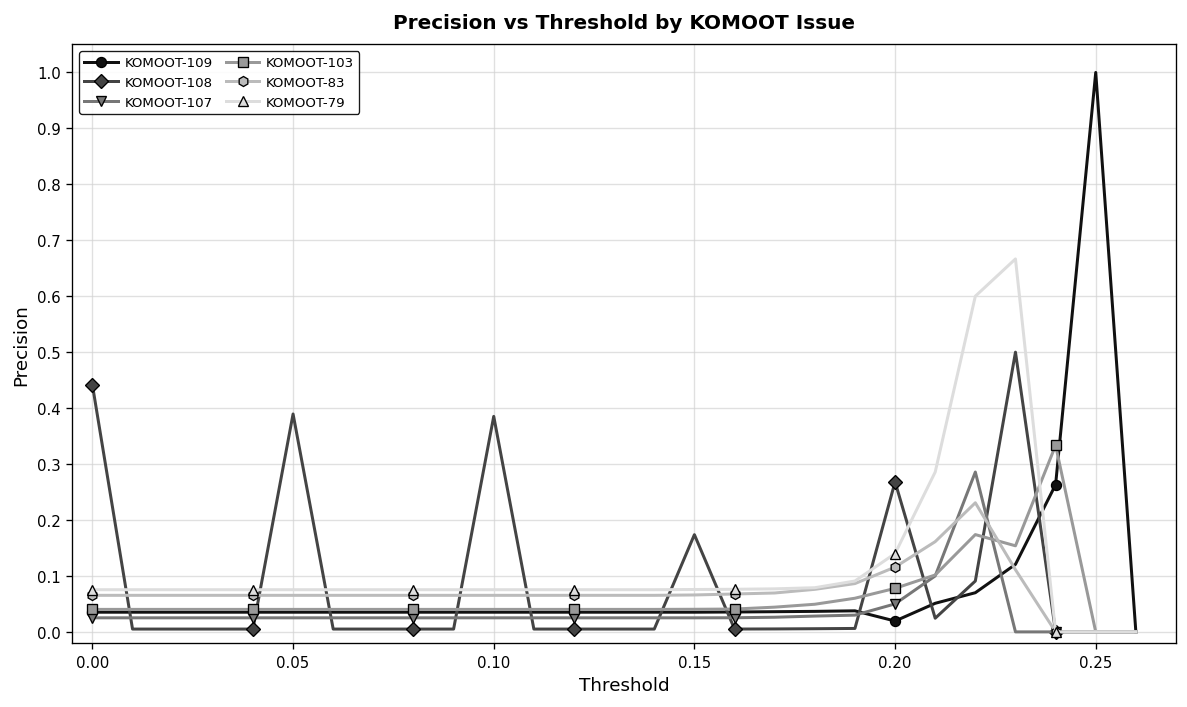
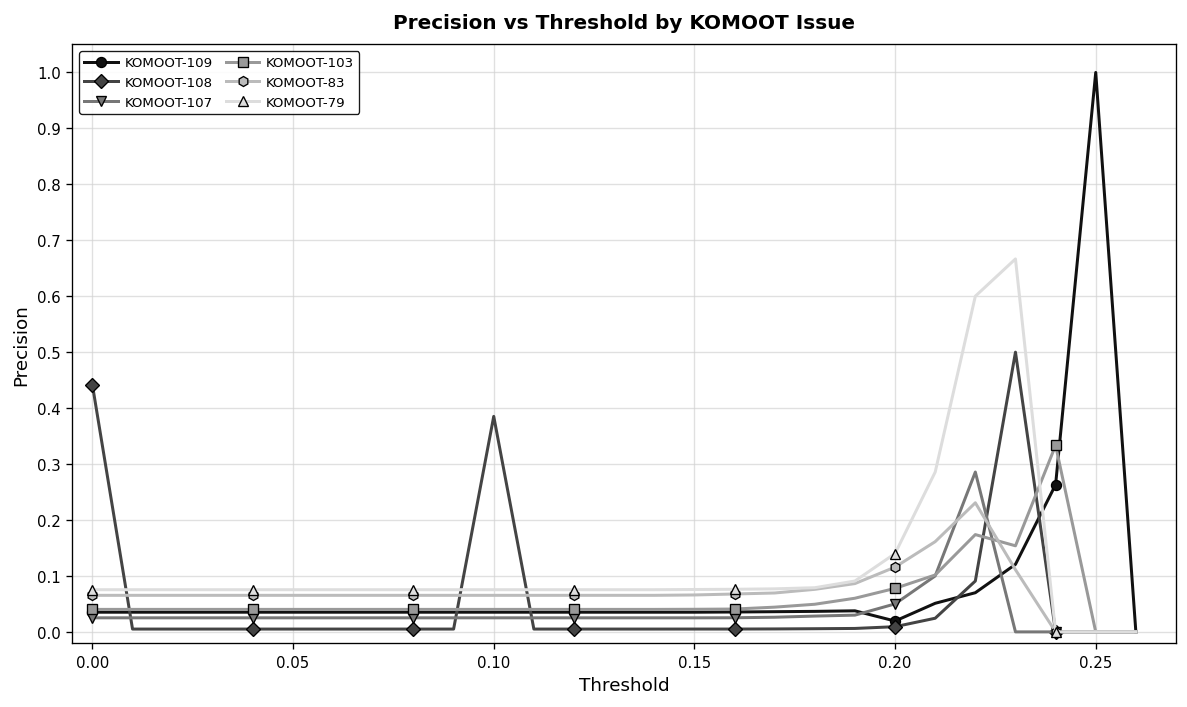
KOMOOT-108, 0.05: 0.39 -> 0.01
KOMOOT-108, 0.15: 0.17 -> 0.01
KOMOOT-108, 0.20: 0.27 -> 0.01
